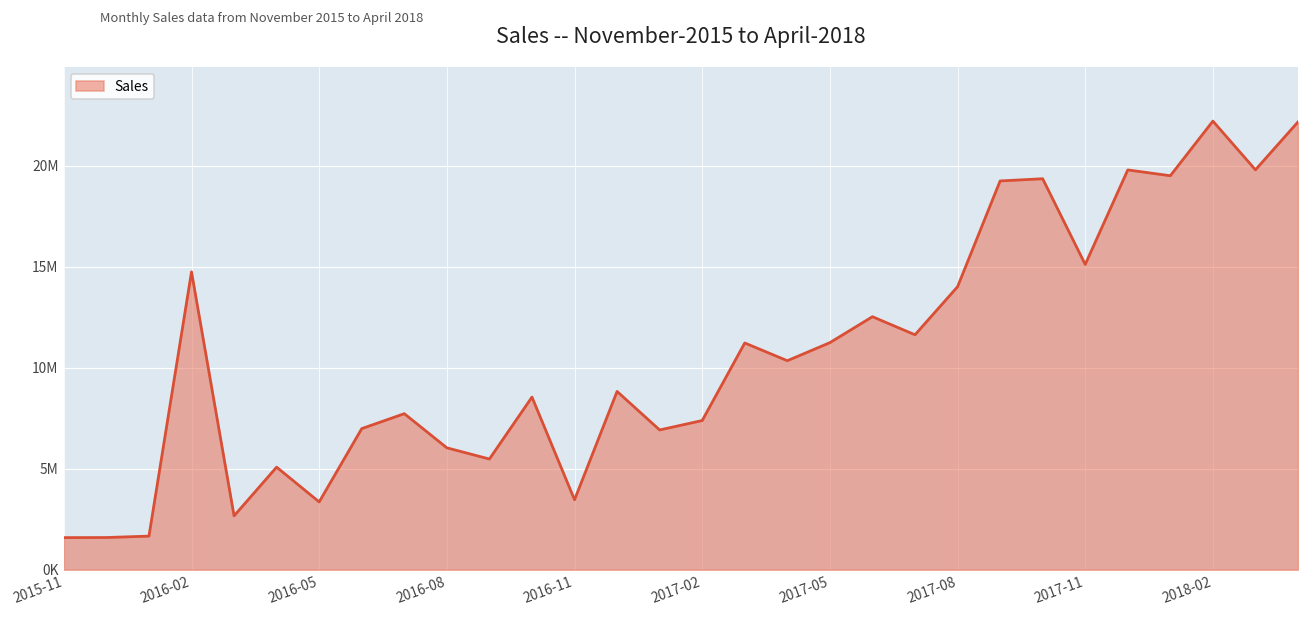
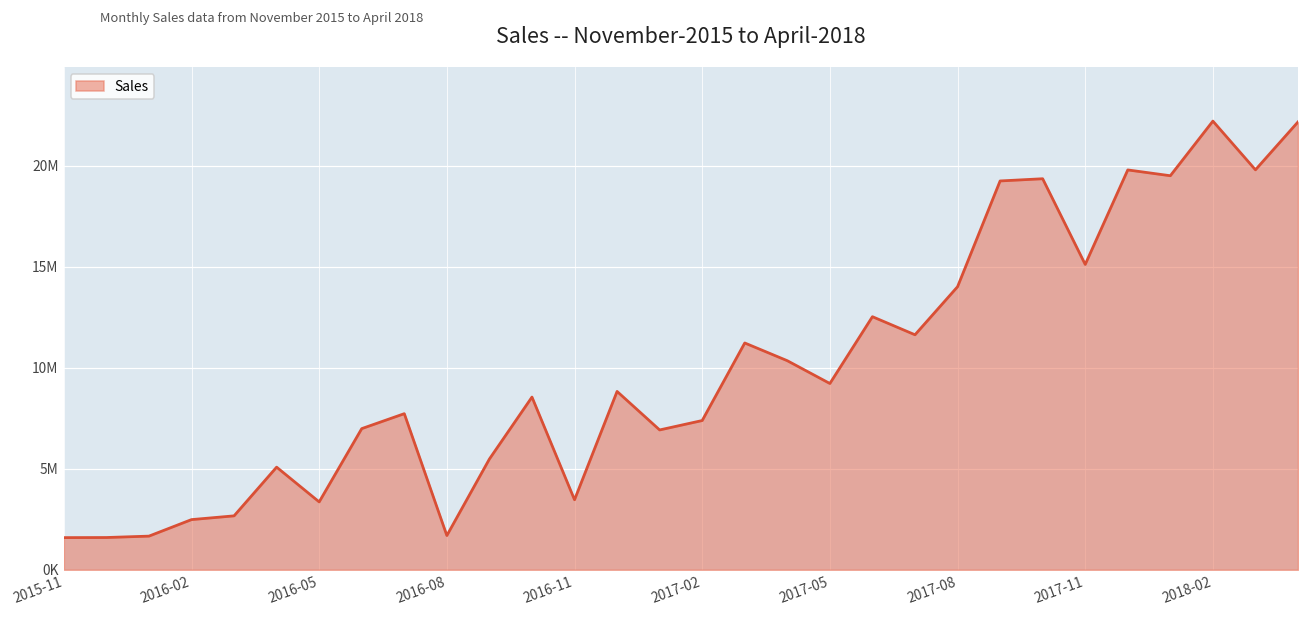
2016-02: 14800000 -> 2500000
2016-08: 6000000 -> 1700000
2017-05: 11200000 -> 9200000
